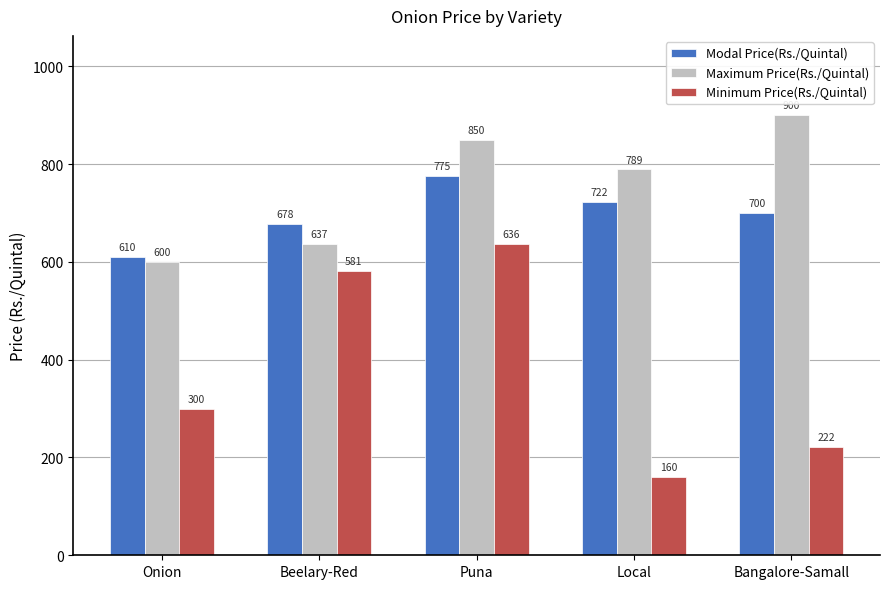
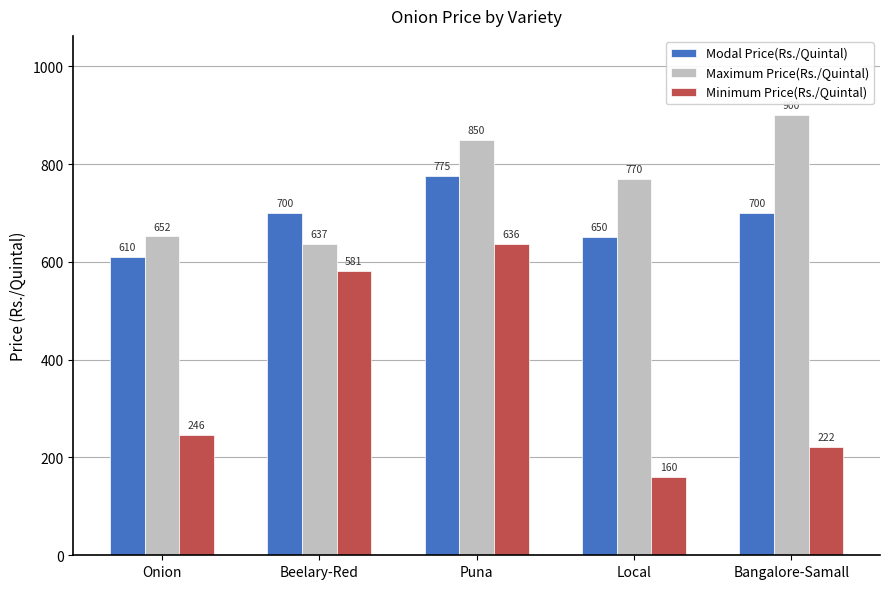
Maximum Price(Rs./Quintal), Onion: 600 -> 652
Minimum Price(Rs./Quintal), Onion: 300 -> 246
Modal Price(Rs./Quintal), Beelary-Red: 678 -> 700
Modal Price(Rs./Quintal), Local: 722 -> 650
Maximum Price(Rs./Quintal), Local: 789 -> 770
